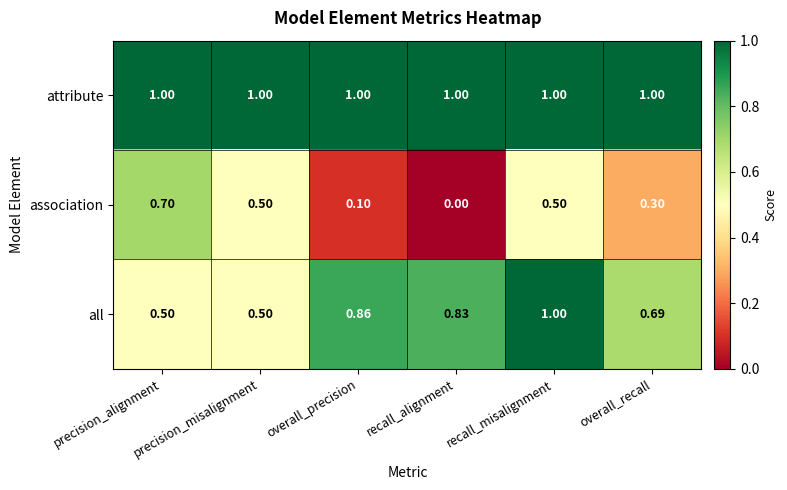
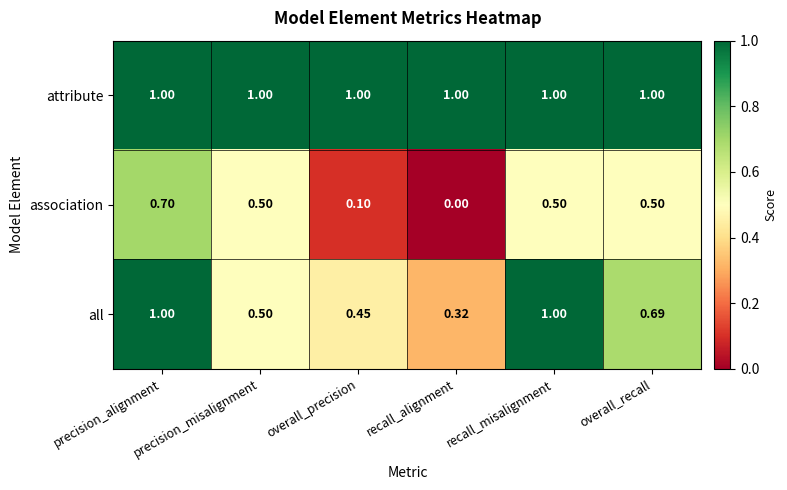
association, overall_recall: 0.30 -> 0.50
all, precision_alignment: 0.50 -> 1.00
all, overall_precision: 0.86 -> 0.45
all, recall_alignment: 0.83 -> 0.32
